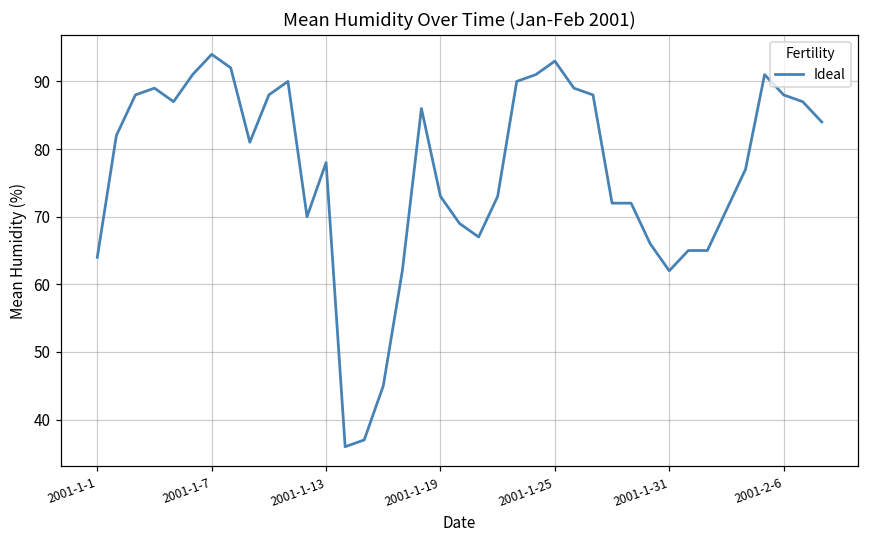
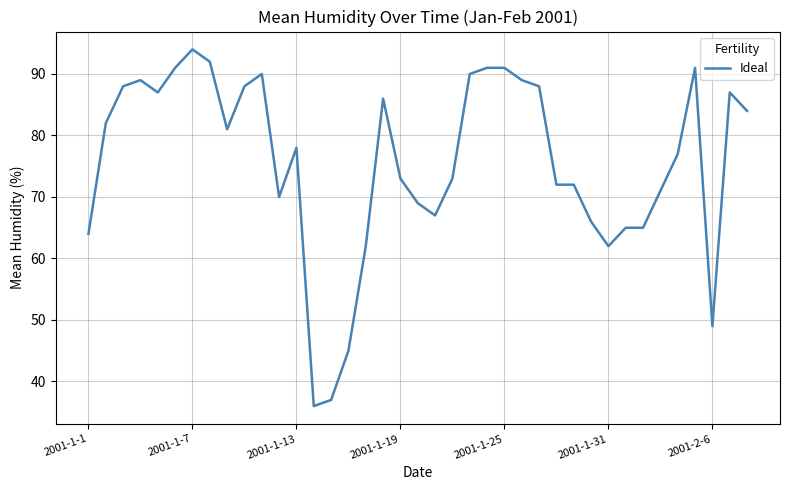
2001-1-25: 93 -> 91
2001-2-6: 88 -> 49
